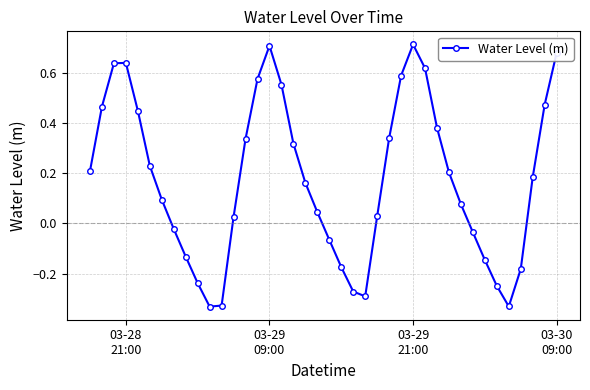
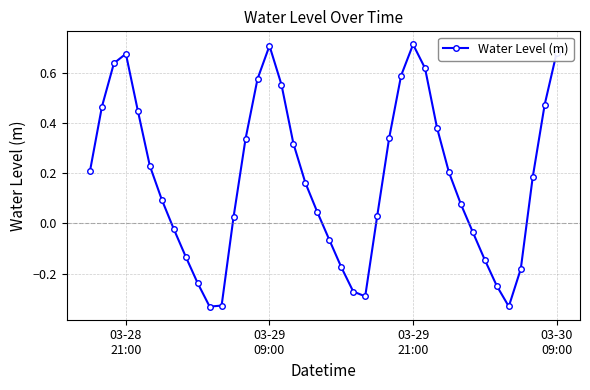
03-28 21:00: 0.64 -> 0.68
